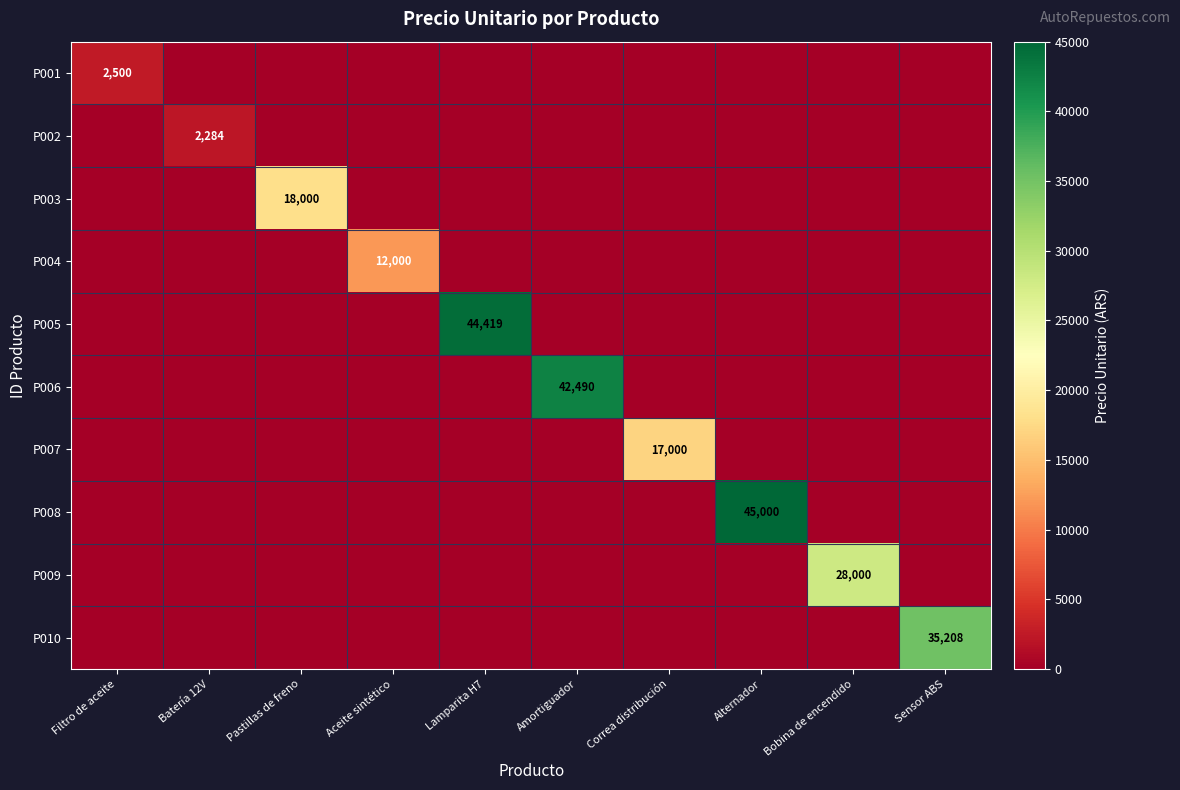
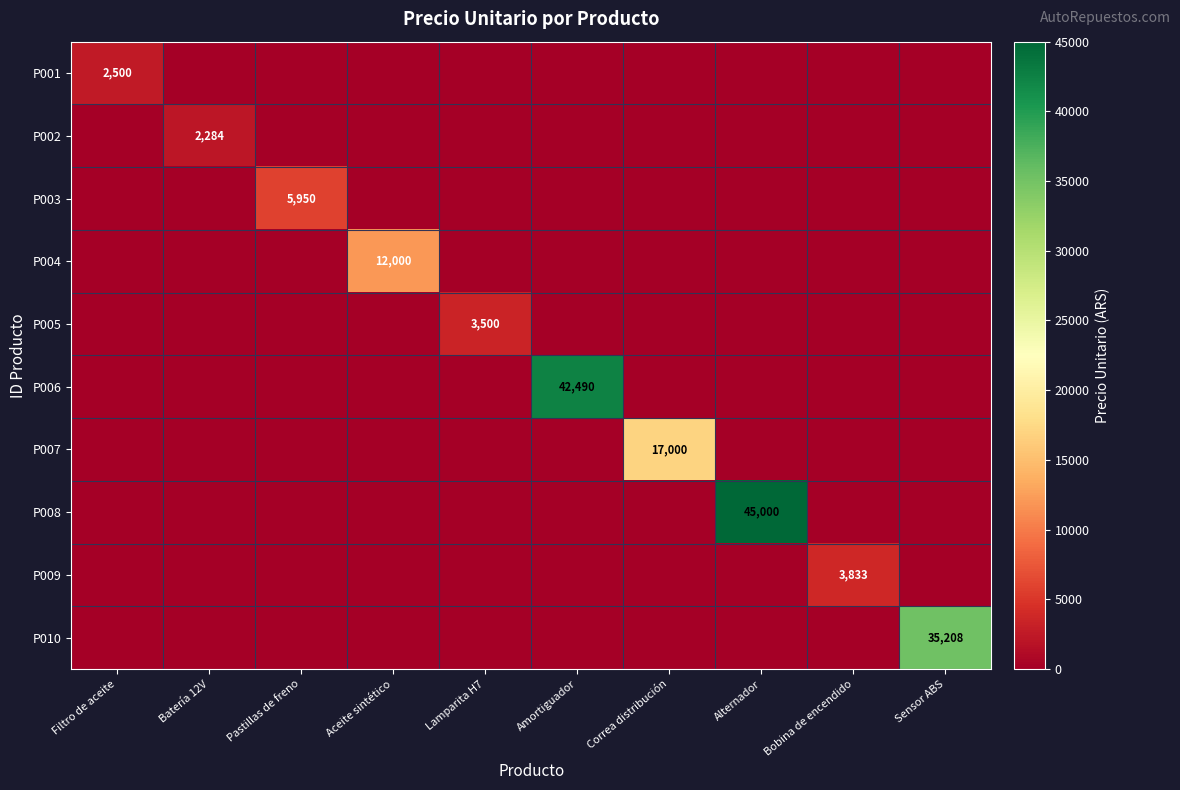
P003, Pastillas de freno: 18,000 -> 5,950
P005, Lamparita H7: 44,419 -> 3,500
P009, Bobina de encendido: 28,000 -> 3,833
